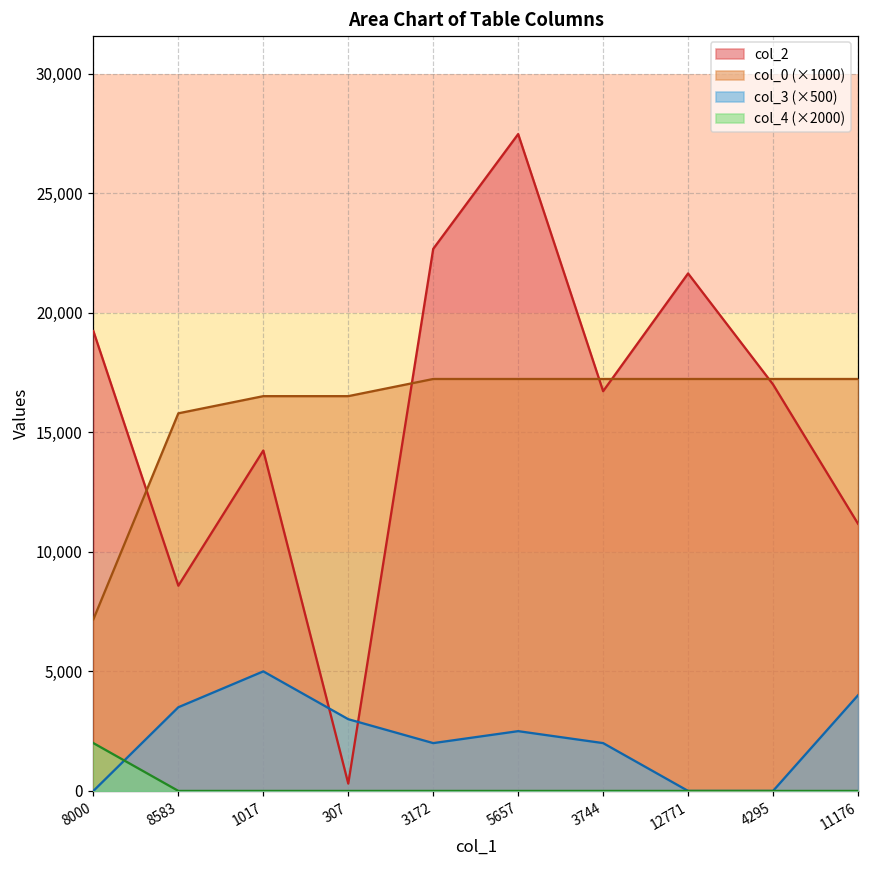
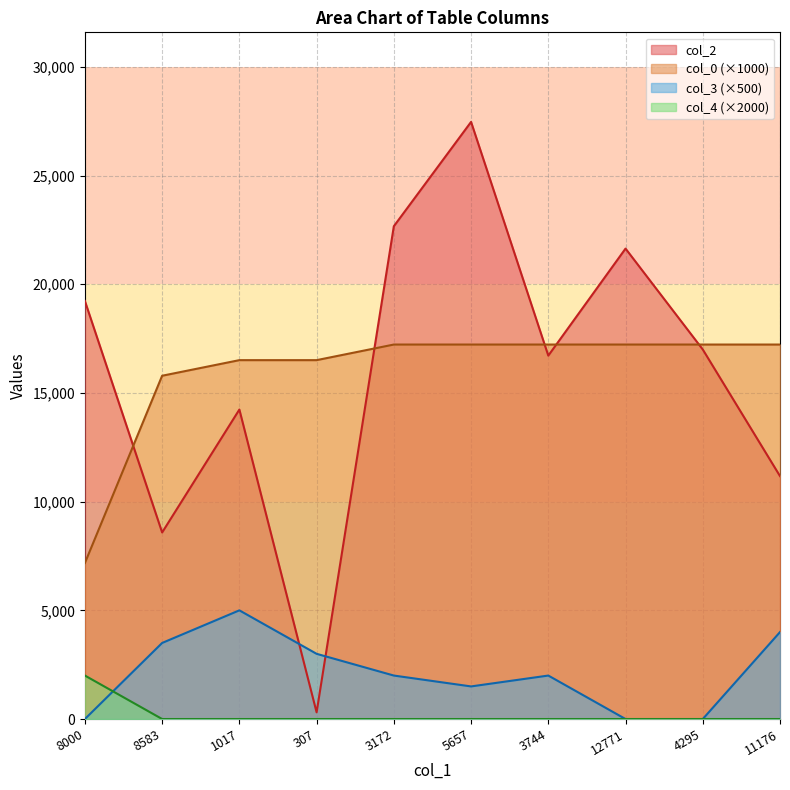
col_3 (×500), 5657: 2,500 -> 1,500
